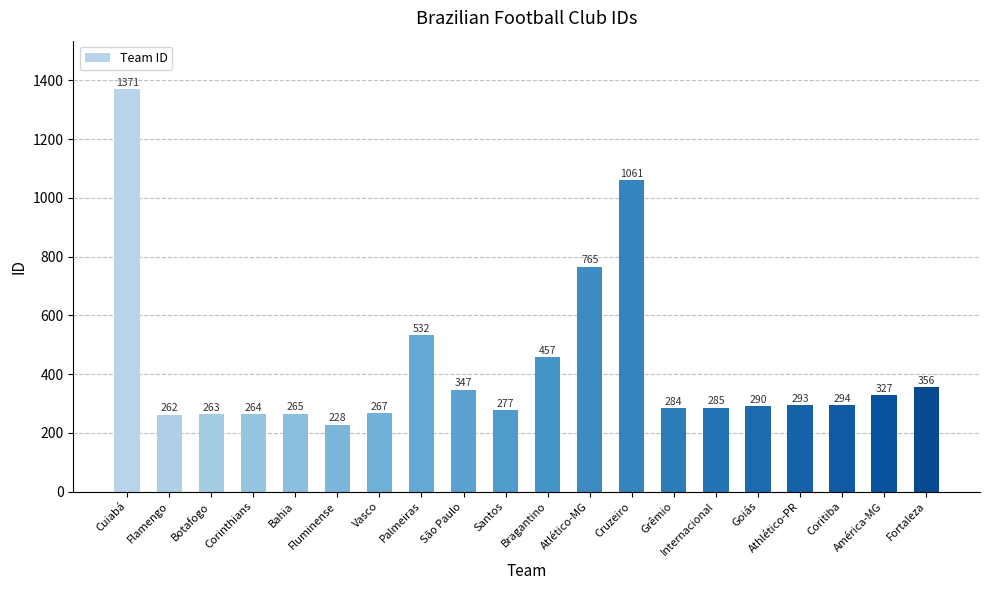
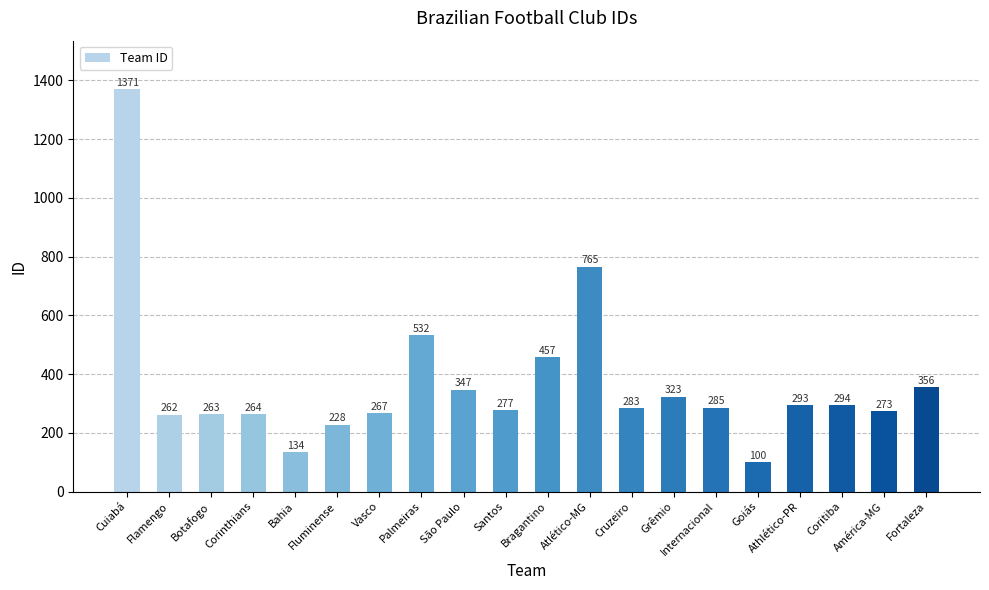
Bahia: 265 -> 134
Cruzeiro: 1061 -> 283
Grêmio: 284 -> 323
Goiás: 290 -> 100
América-MG: 327 -> 273
